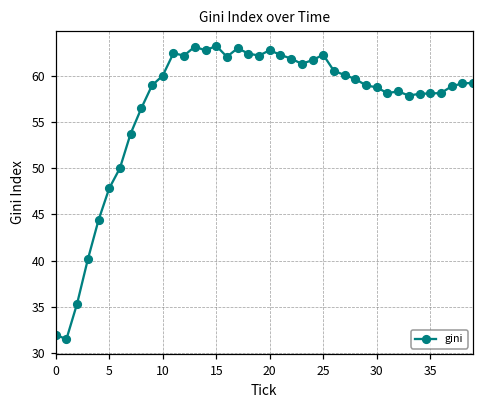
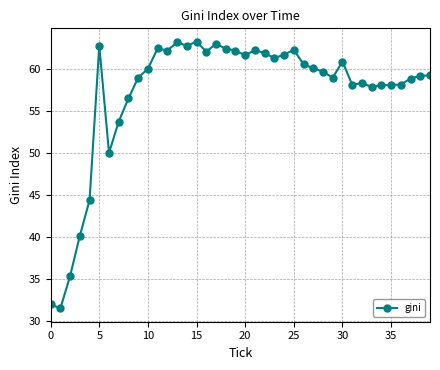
5: 48 -> 63
20: 63 -> 62
30: 59 -> 61
